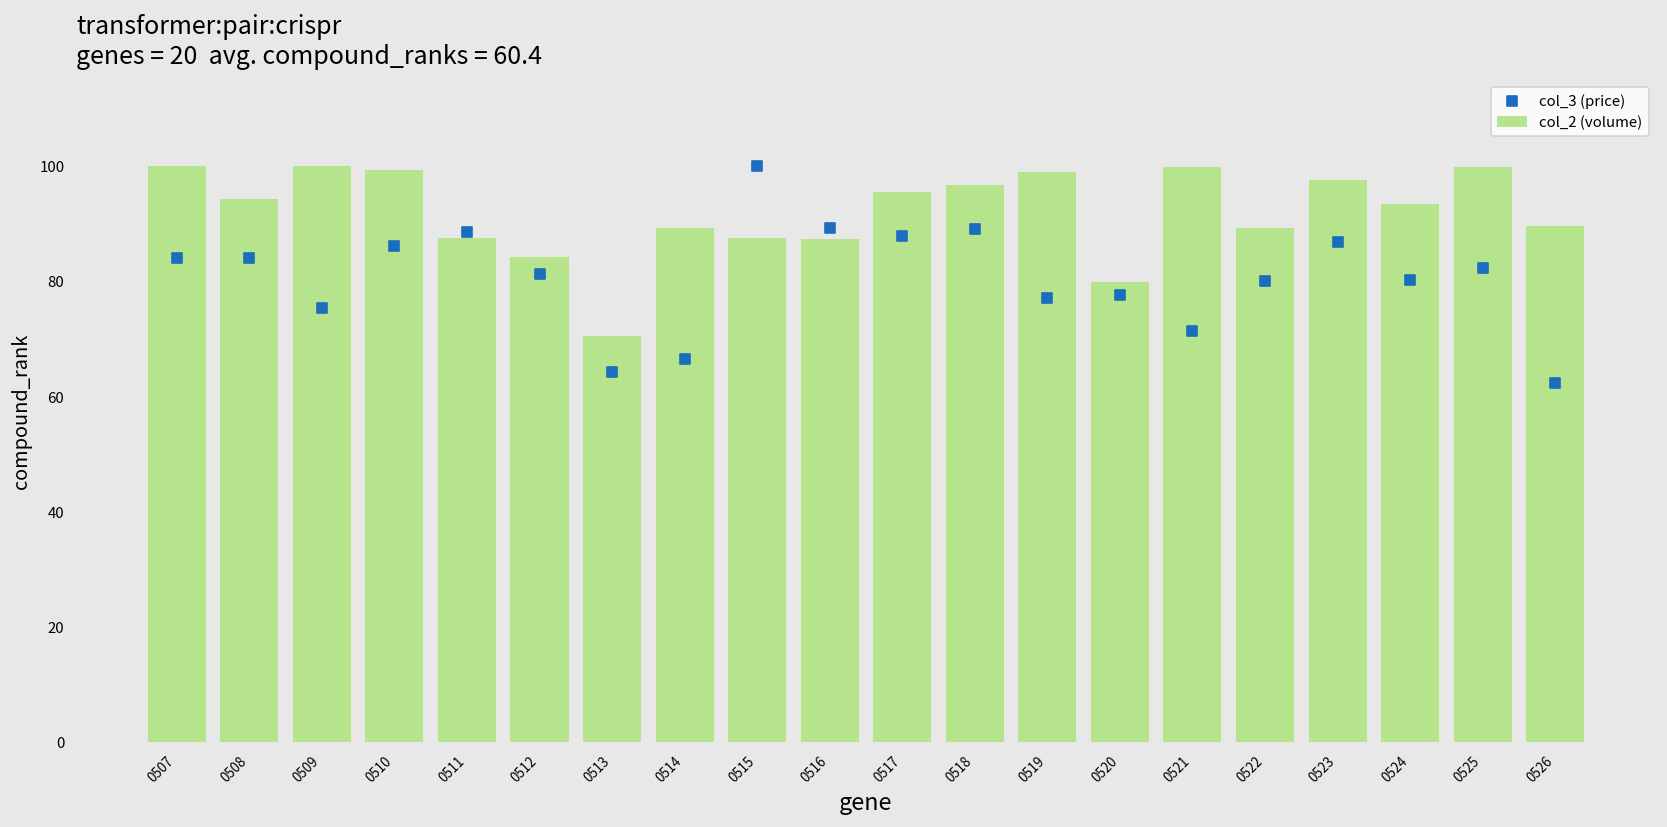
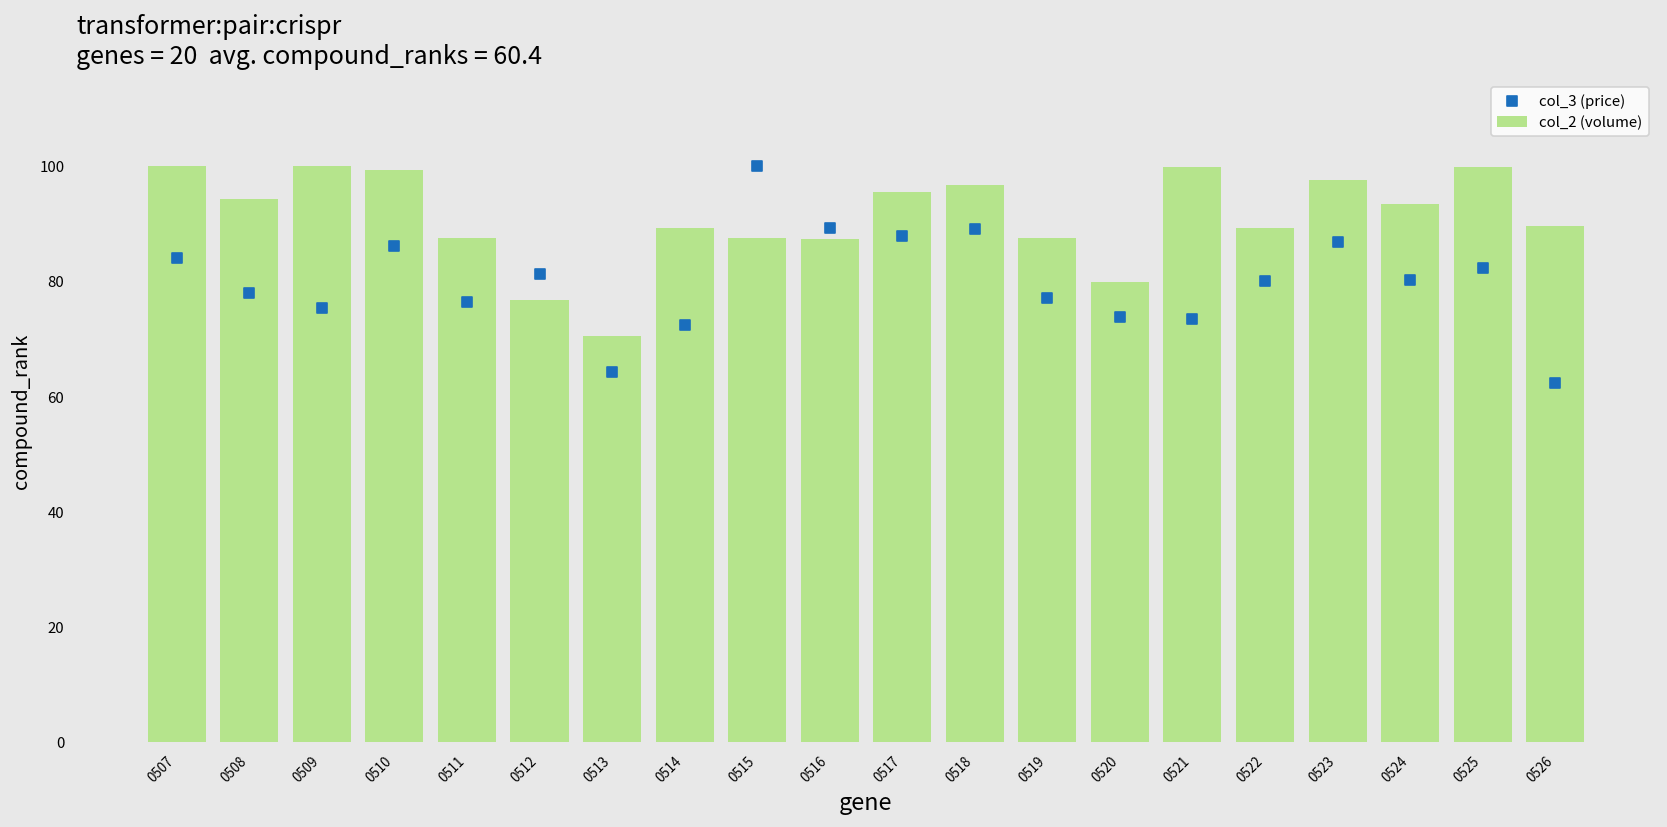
col_3 (price), 0508: 84 -> 78
col_3 (price), 0511: 89 -> 76
col_2 (volume), 0512: 84 -> 77
col_3 (price), 0514: 66 -> 72
col_2 (volume), 0519: 99 -> 87
col_3 (price), 0520: 78 -> 74
col_3 (price), 0521: 71 -> 73
